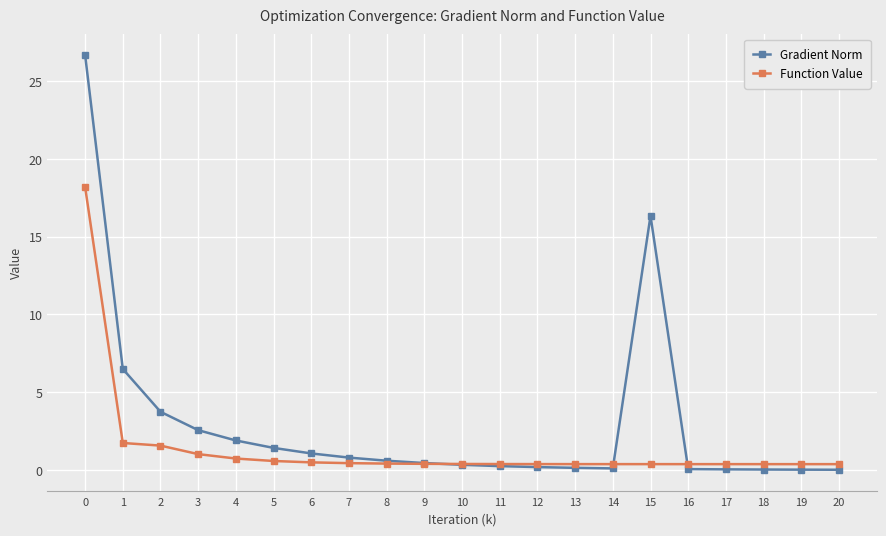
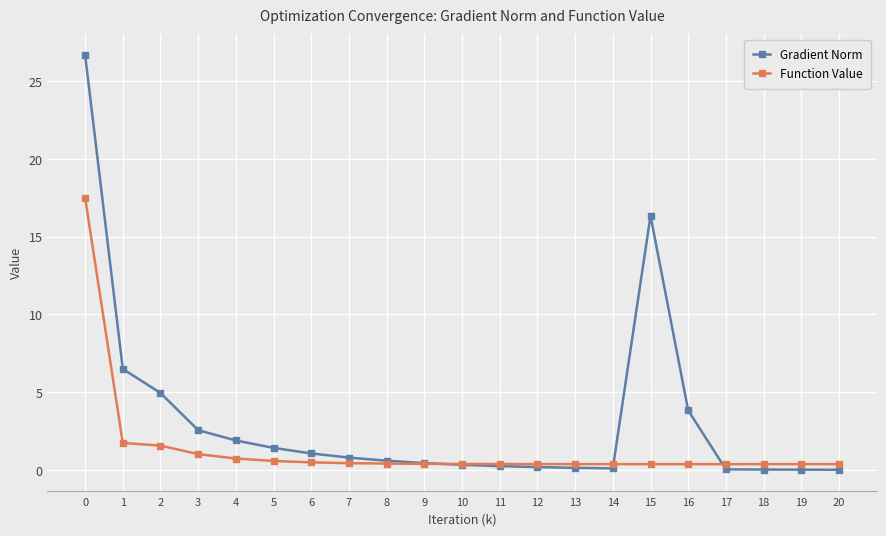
Function Value, 0: 18.2 -> 17.5
Gradient Norm, 2: 3.7 -> 5.0
Gradient Norm, 16: 0.1 -> 3.8
